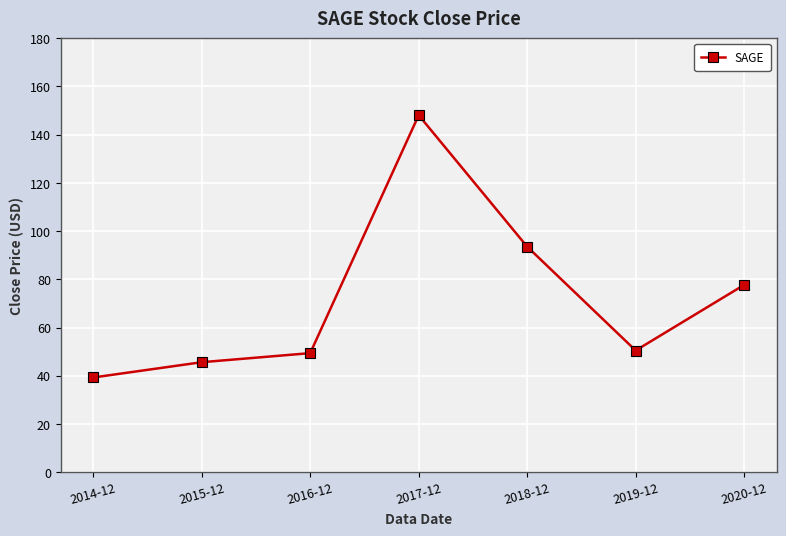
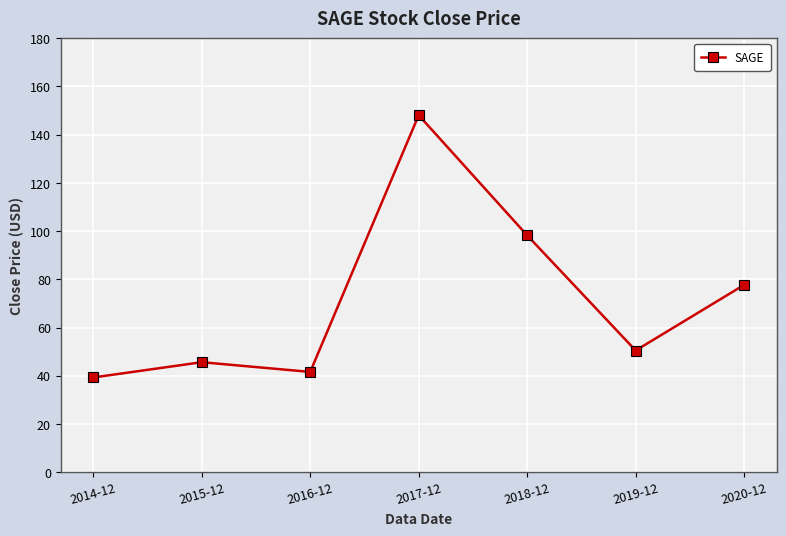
2016-12: 49 -> 42
2018-12: 94 -> 98
